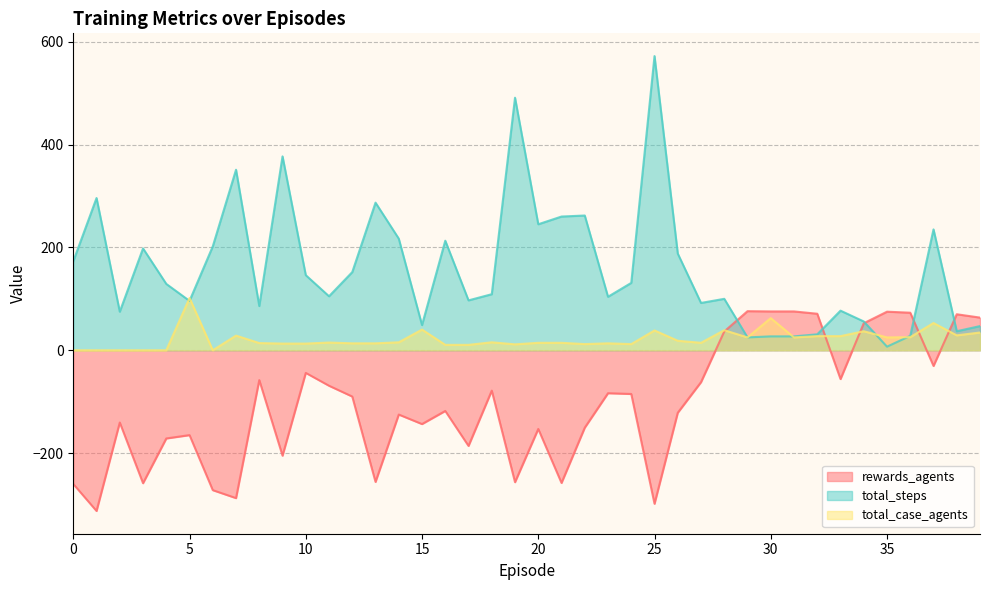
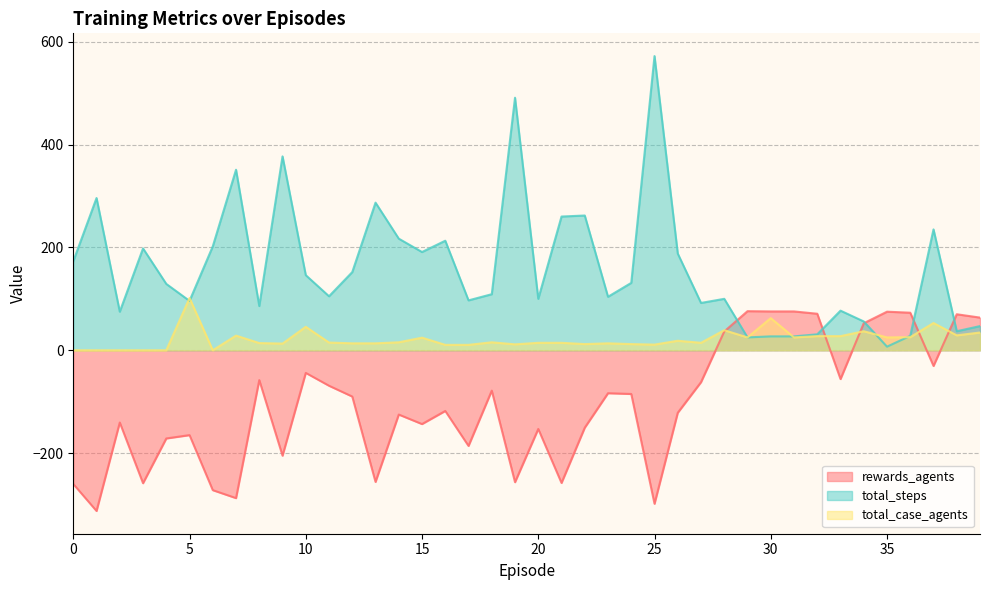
total_case_agents, 10: 10 -> 50
total_steps, 15: 50 -> 190
total_case_agents, 15: 40 -> 20
total_steps, 20: 250 -> 100
total_case_agents, 25: 40 -> 10
